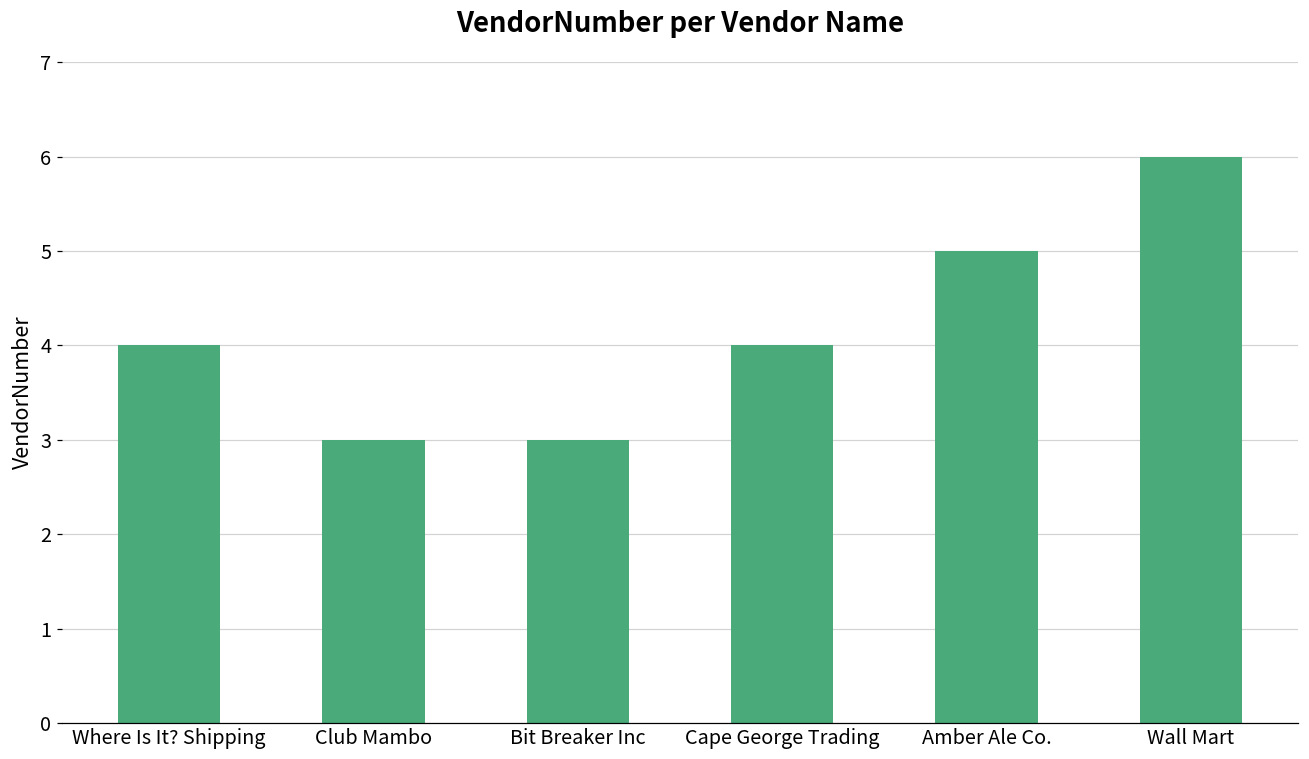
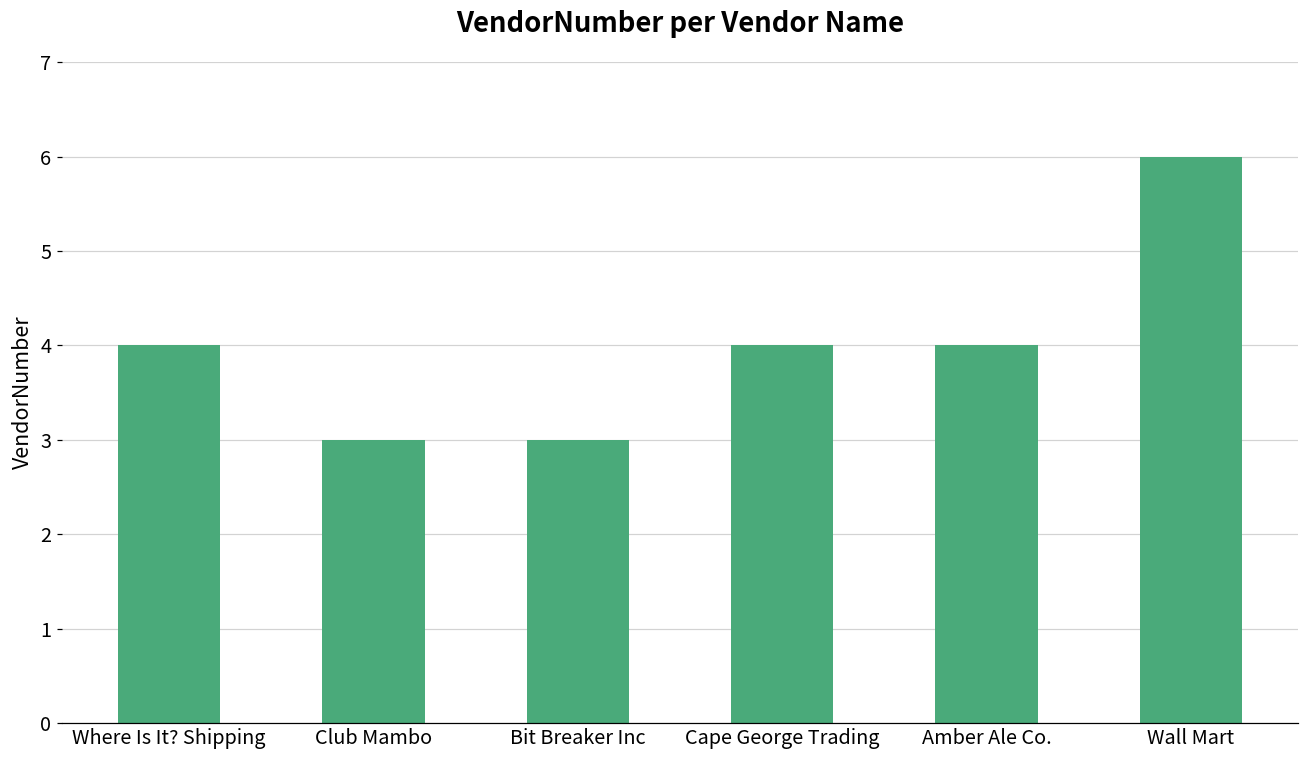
Amber Ale Co.: 5 -> 4
